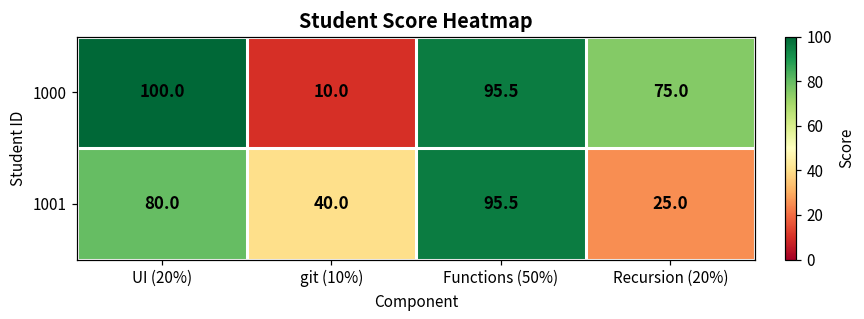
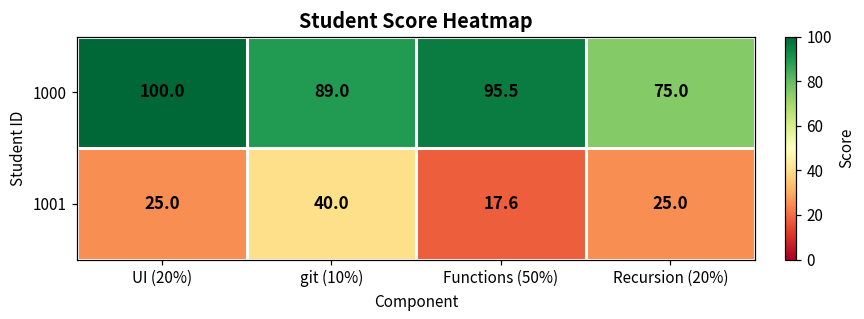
1000, git (10%): 10.0 -> 89.0
1001, UI (20%): 80.0 -> 25.0
1001, Functions (50%): 95.5 -> 17.6
